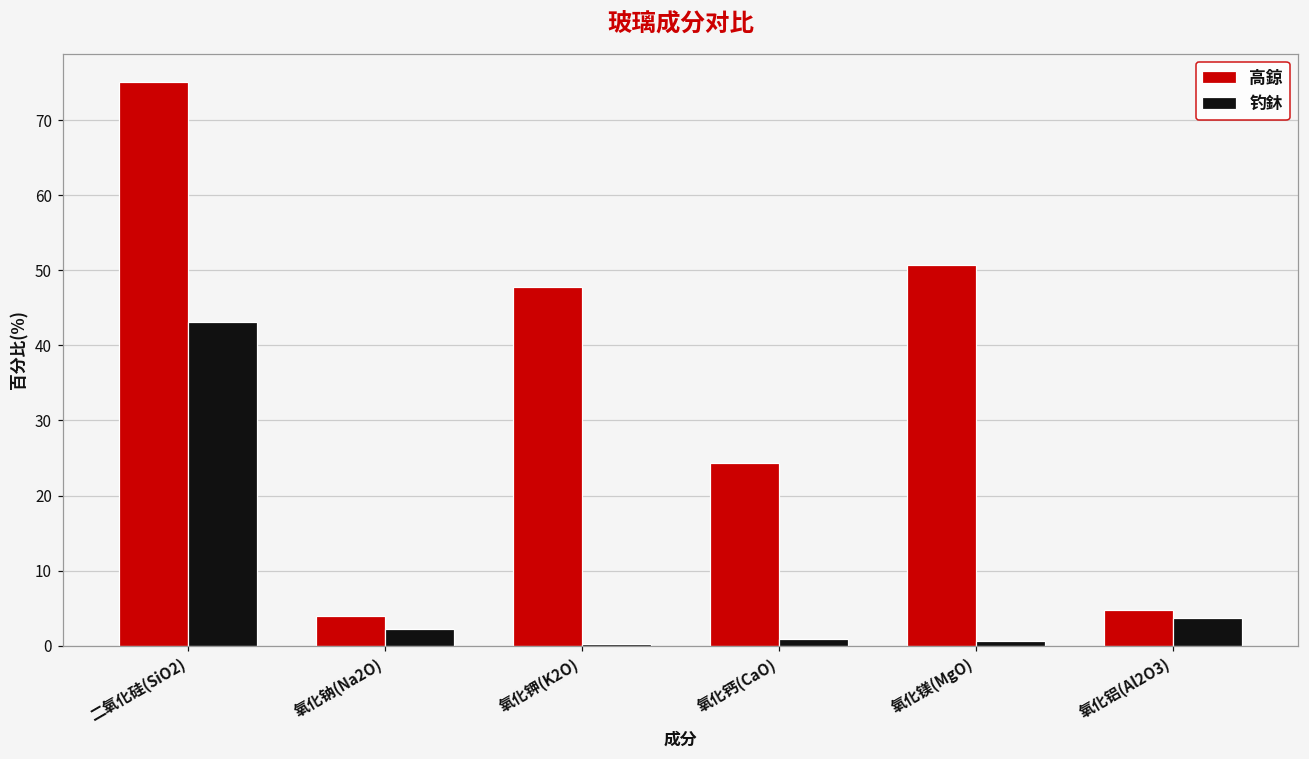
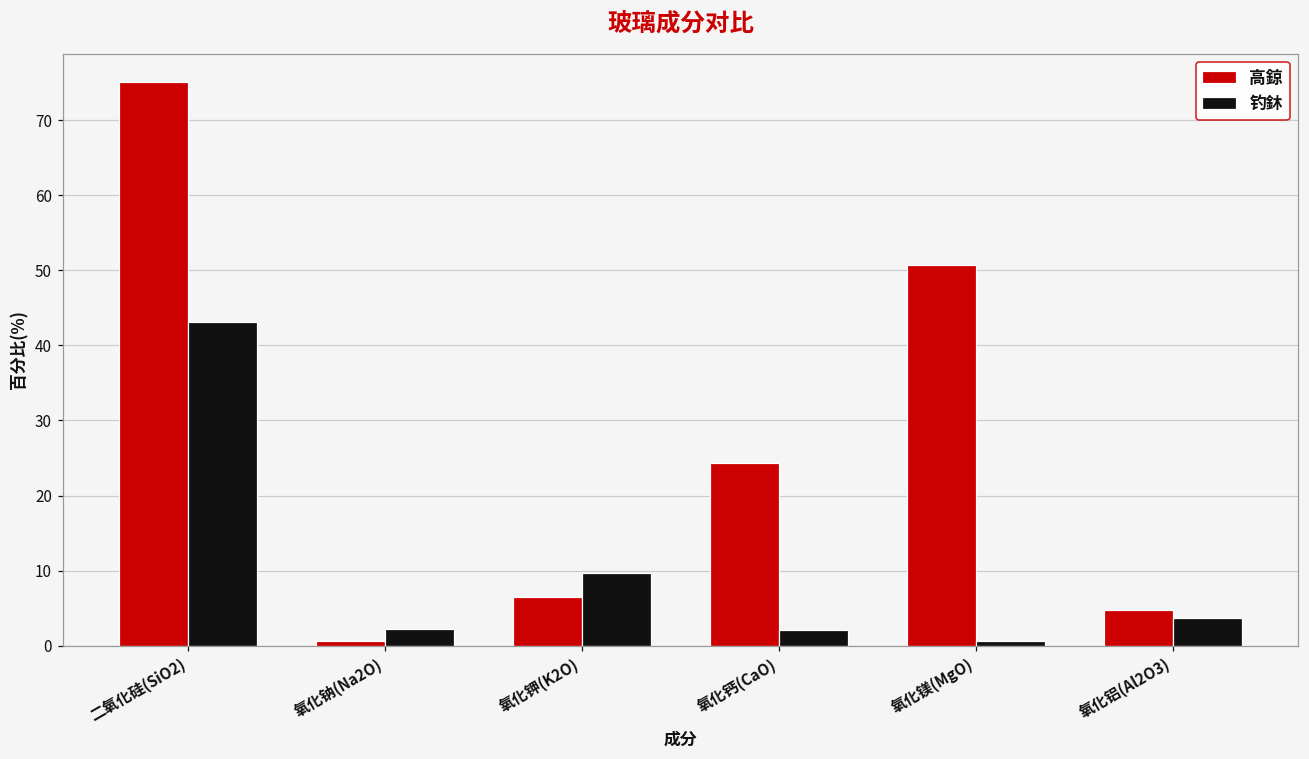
高鍄, 氧化钠(Na2O): 4 -> 1
高鍄, 氧化钾(K2O): 48 -> 6
钓鈢, 氧化钾(K2O): 0 -> 10
钓鈢, 氧化钙(CaO): 1 -> 2
